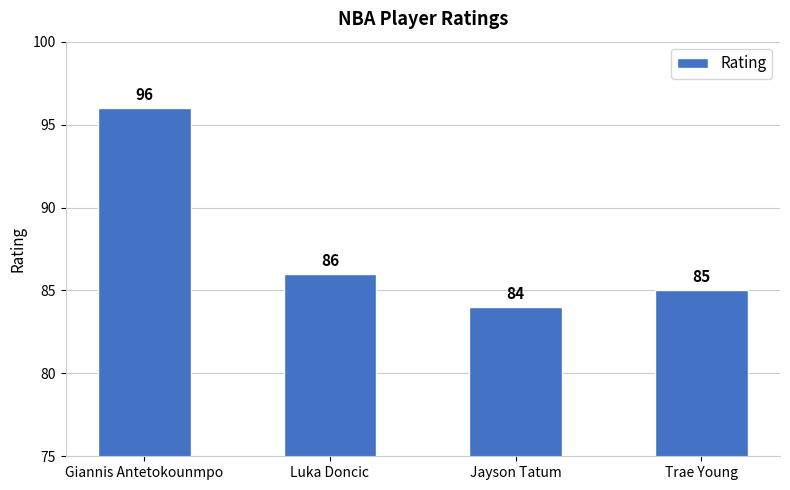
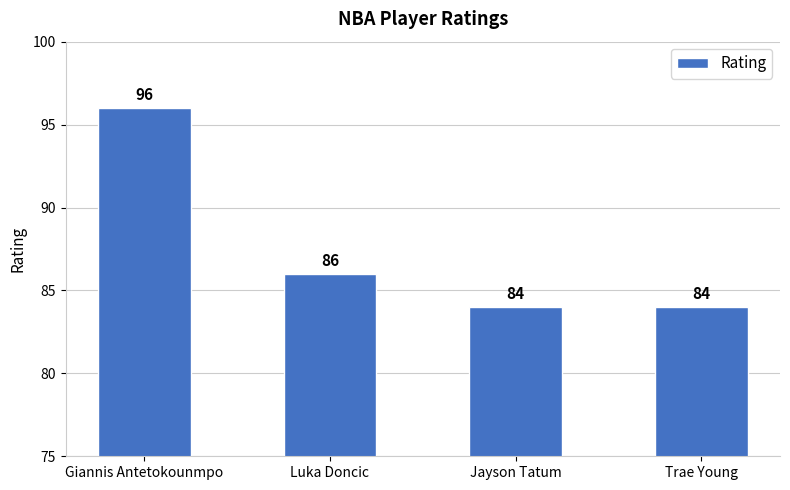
Trae Young: 85 -> 84
